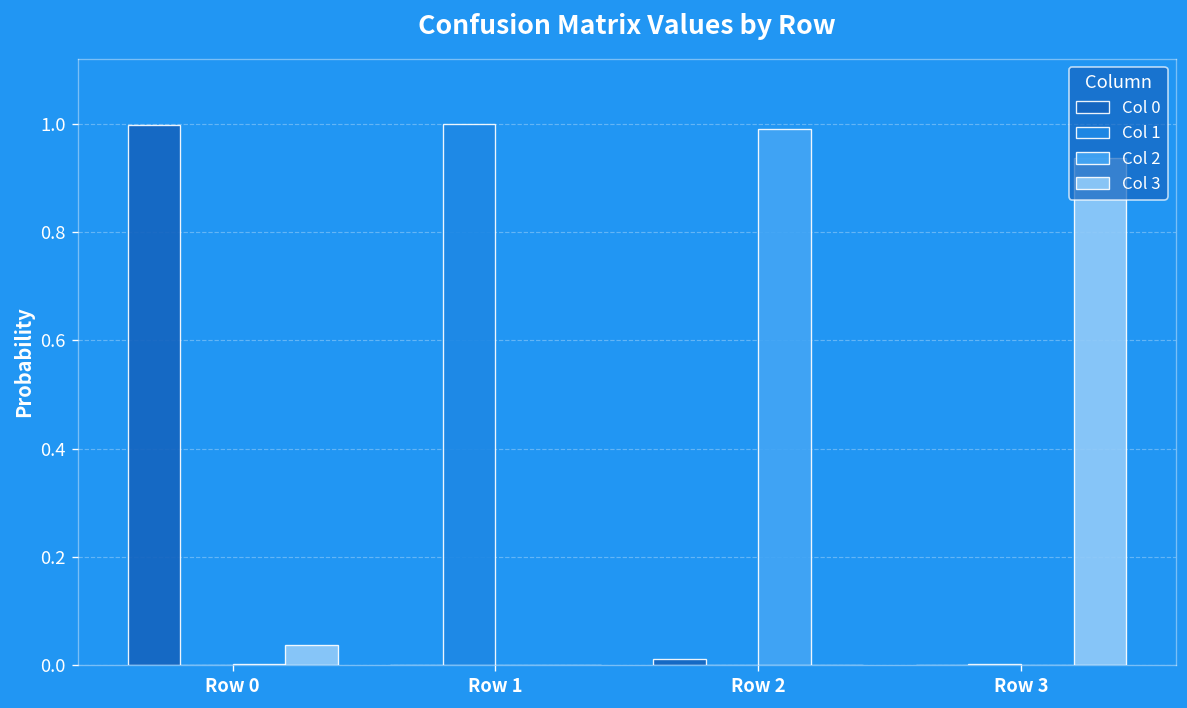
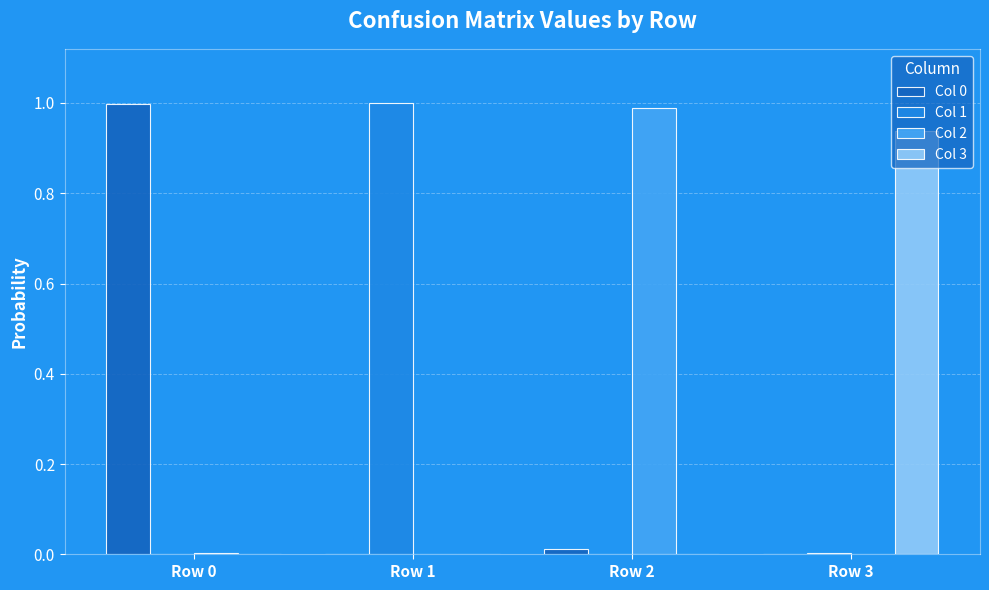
Col 3, Row 0: 0.04 -> 0.00
